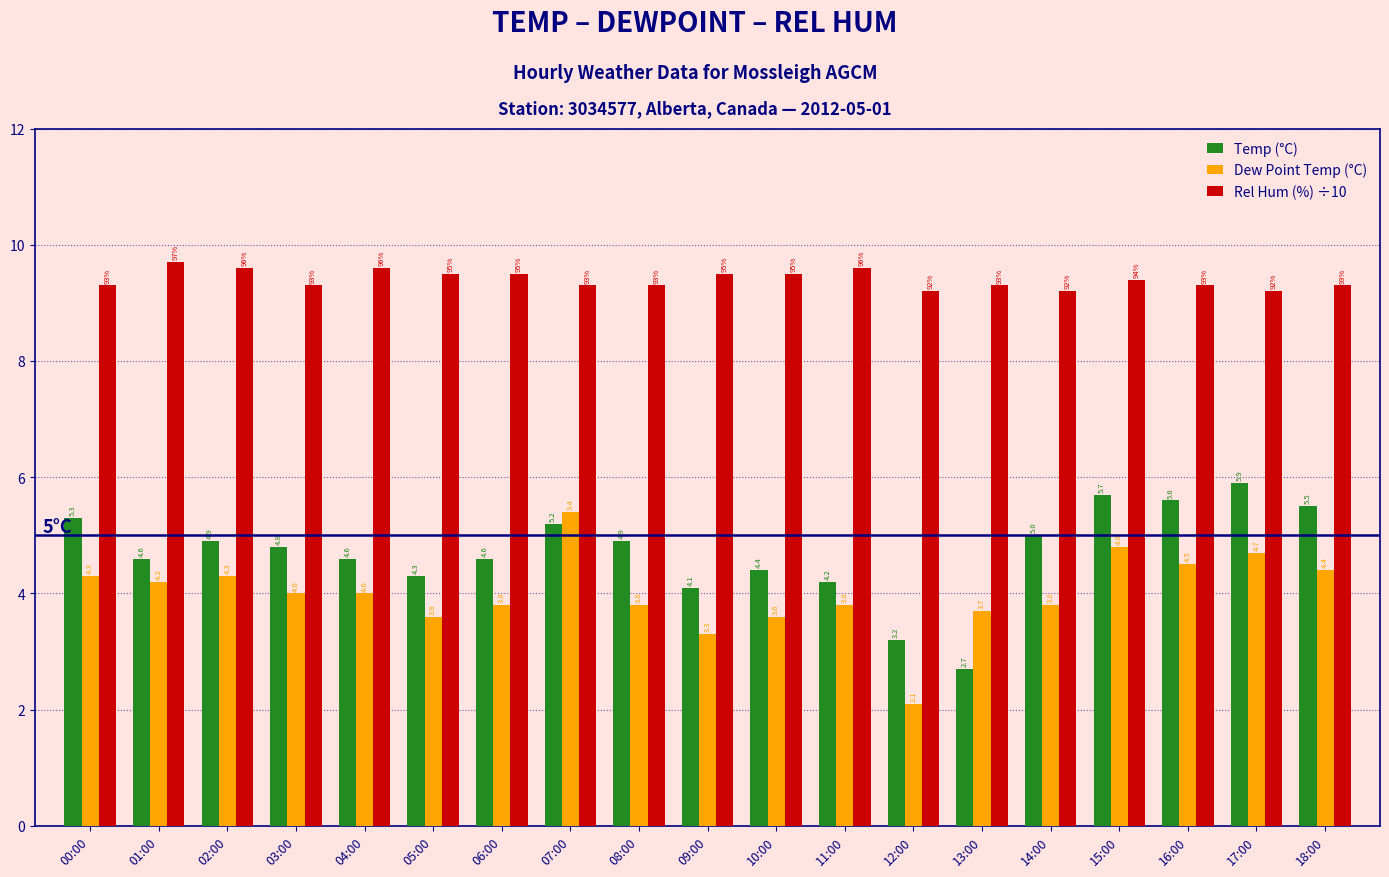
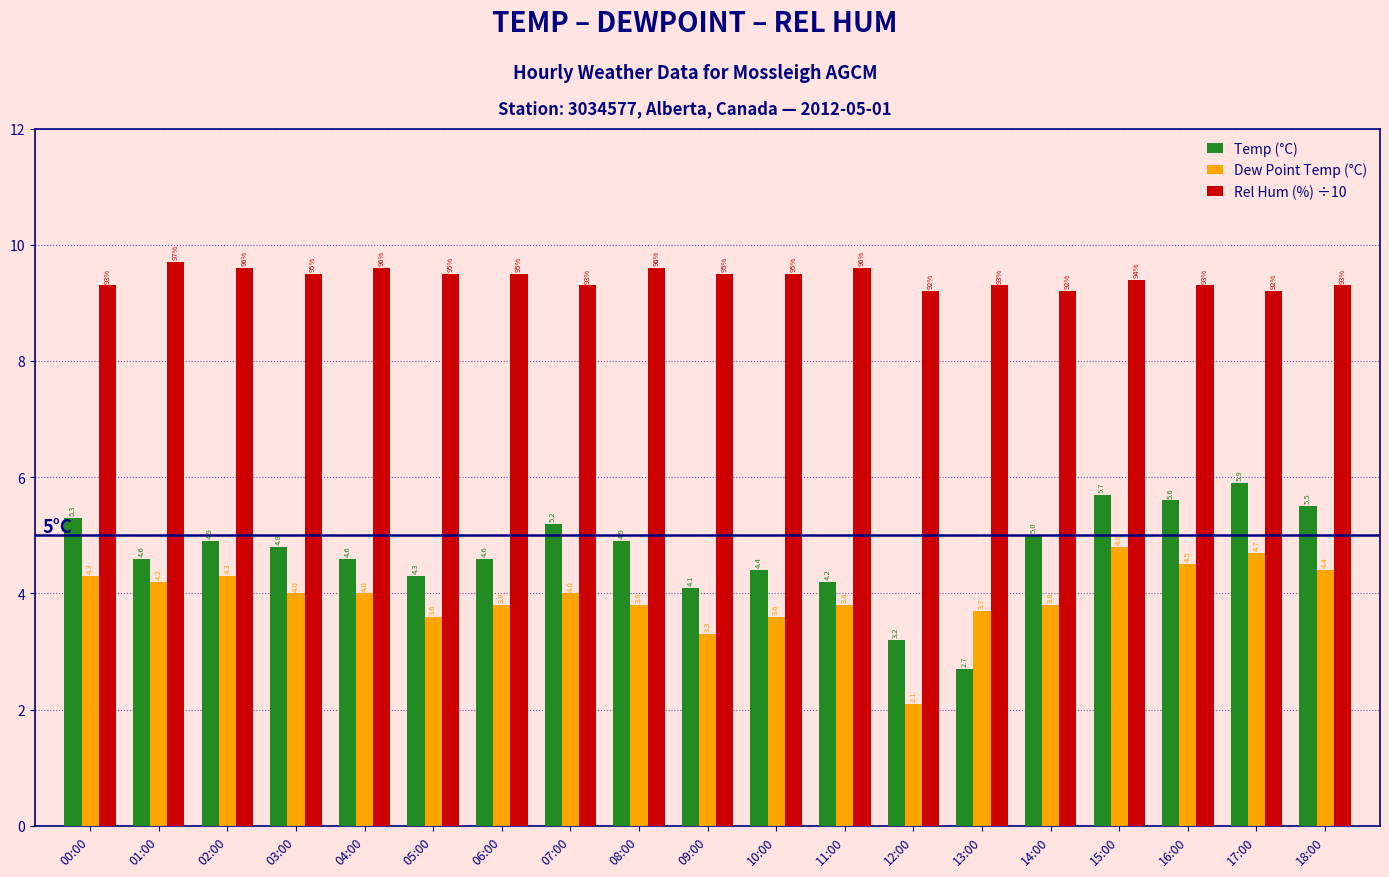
Rel Hum (%) ÷10, 03:00: 93% -> 95%
Dew Point Temp (°C), 07:00: 5.4 -> 4.0
Rel Hum (%) ÷10, 08:00: 93% -> 96%
